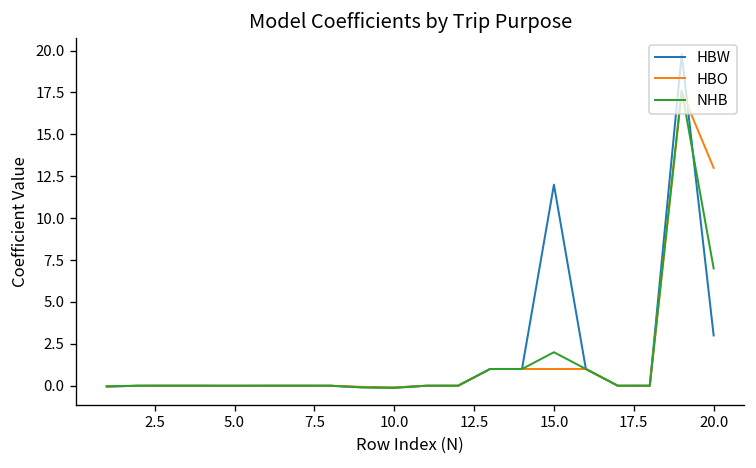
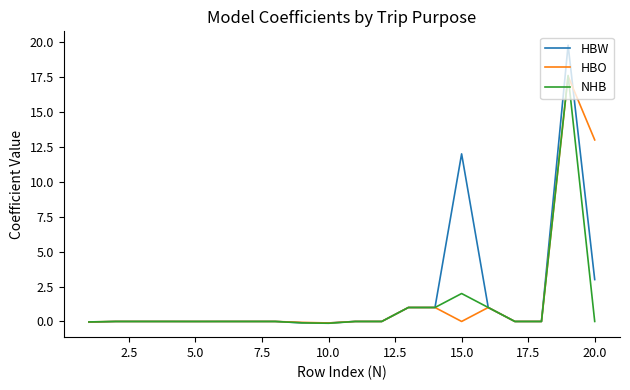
HBO, 15.0: 1 -> 0
NHB, 20.0: 7 -> 0
